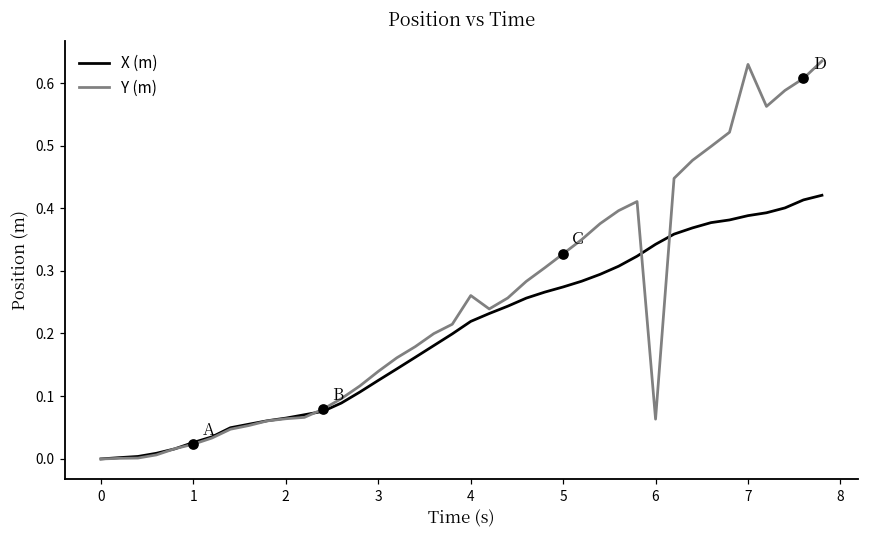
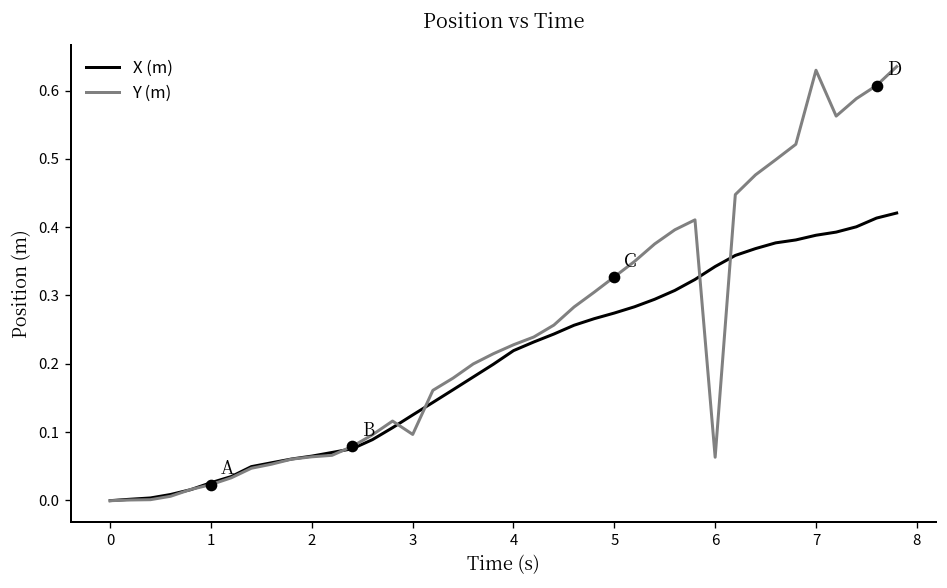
Y (m), 3: 0.14 -> 0.10
Y (m), 4: 0.26 -> 0.23
